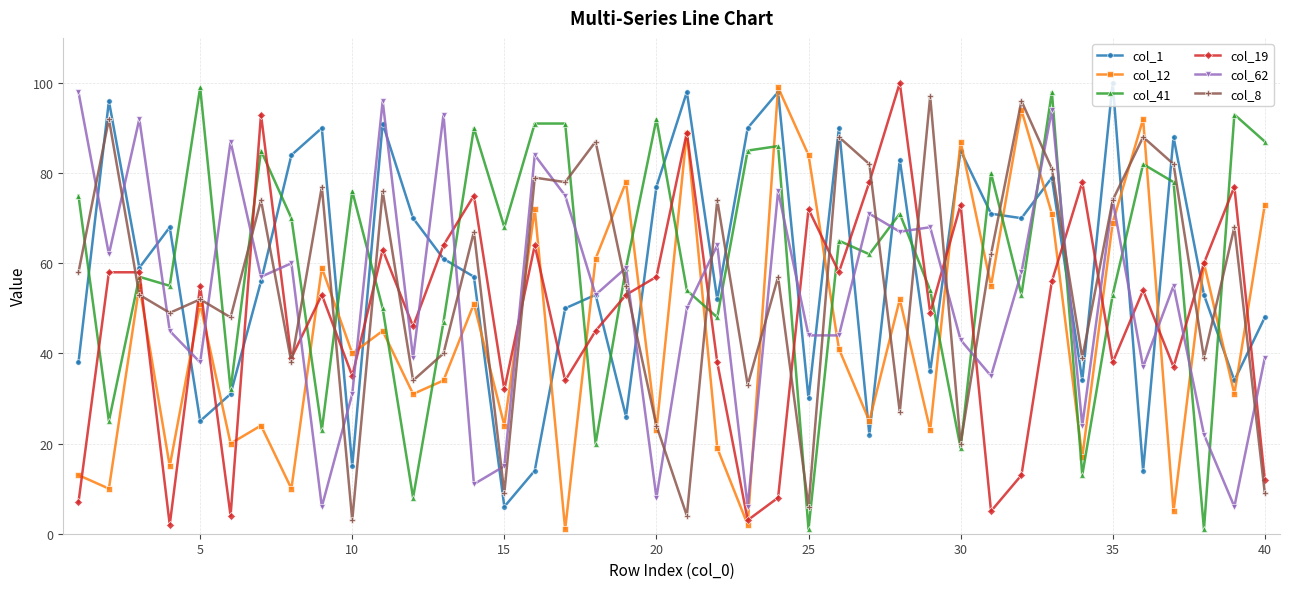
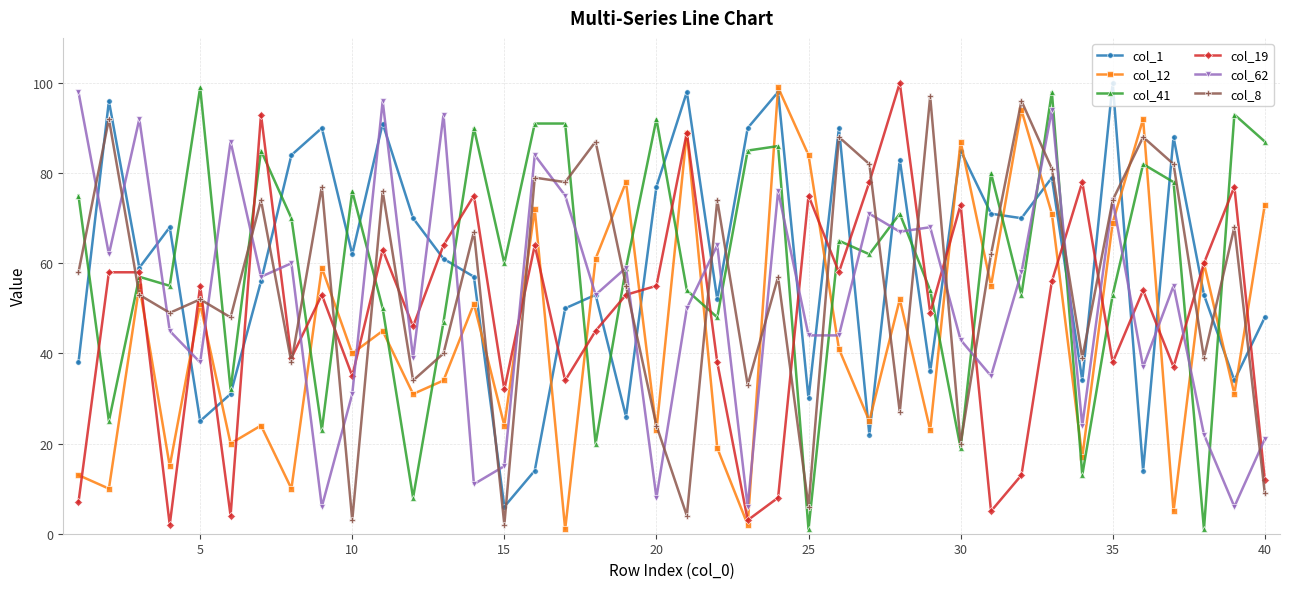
col_1, 10: 15 -> 62
col_41, 15: 68 -> 60
col_8, 15: 9 -> 2
col_19, 20: 57 -> 55
col_19, 25: 72 -> 75
col_62, 40: 39 -> 21
